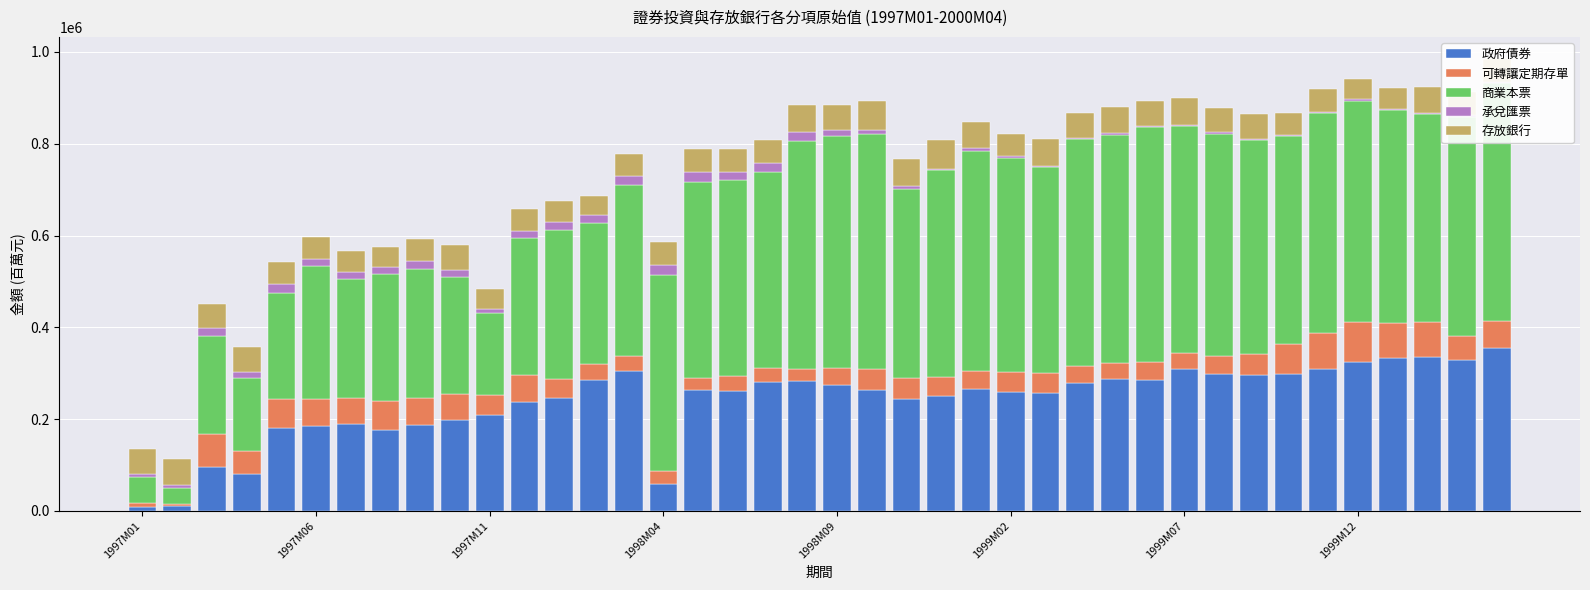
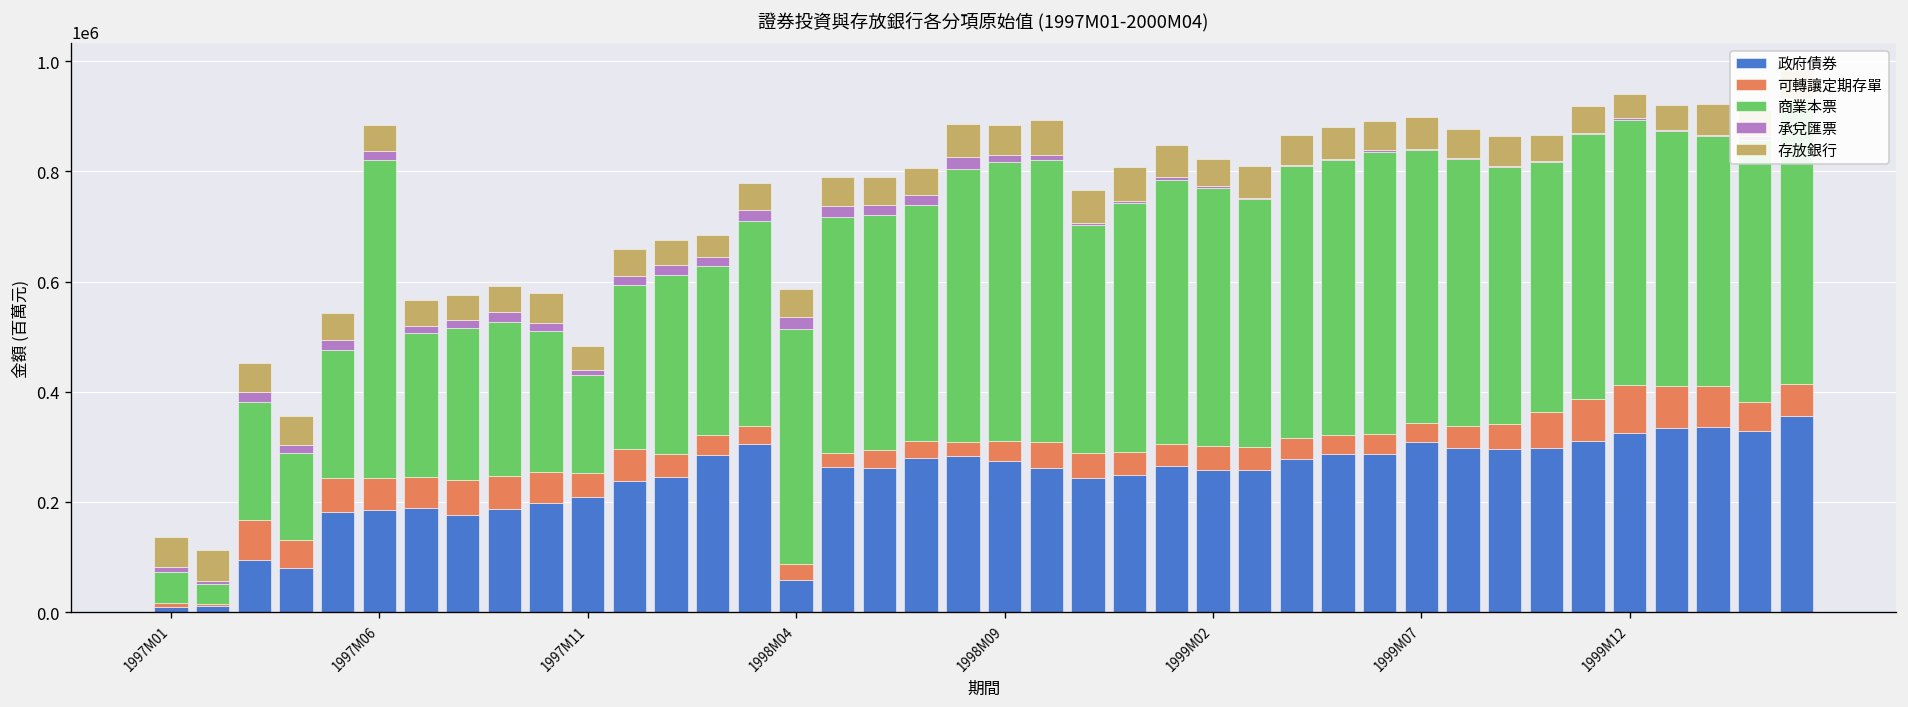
商業本票, 1997M06: 290000 -> 580000
